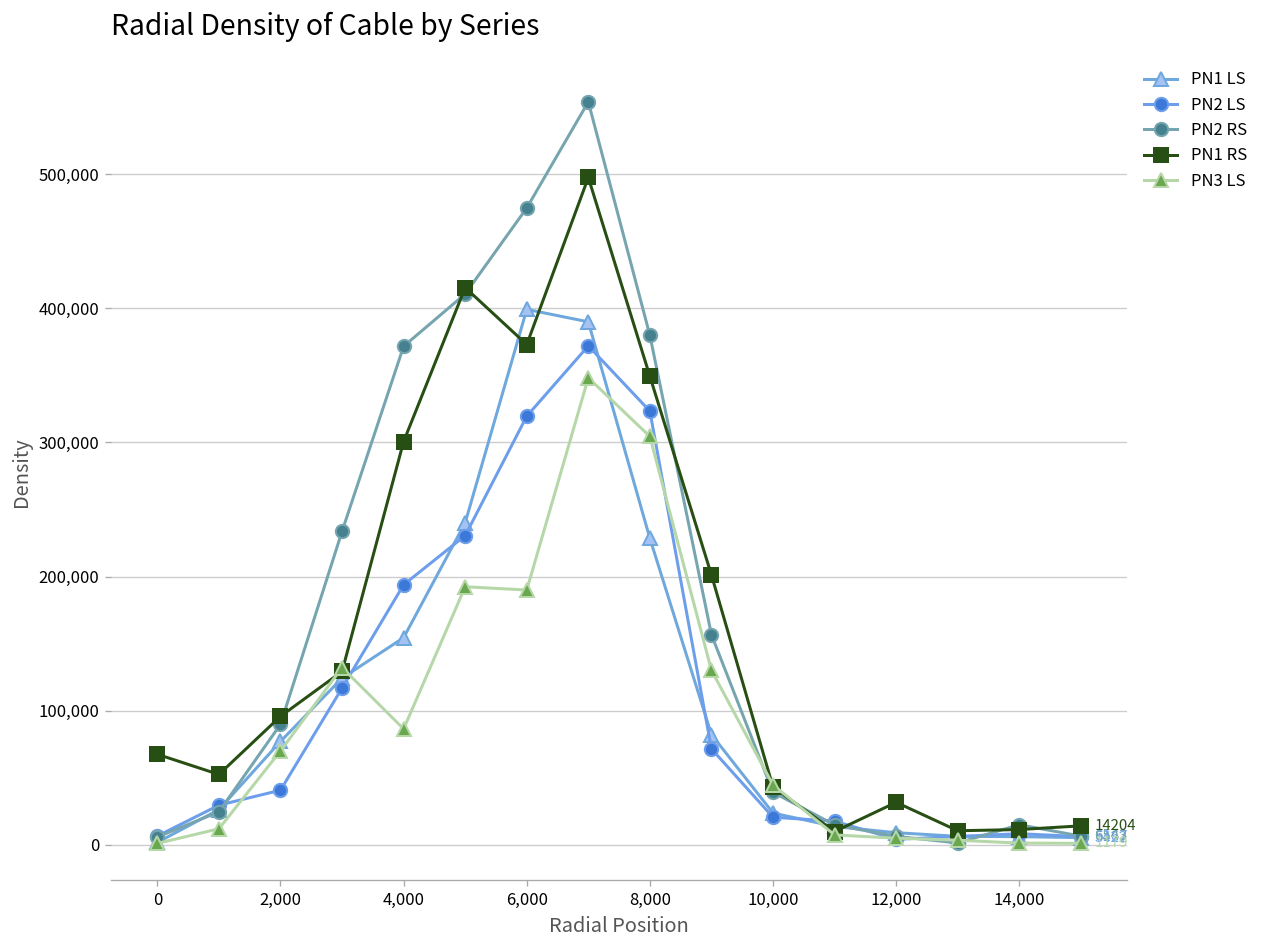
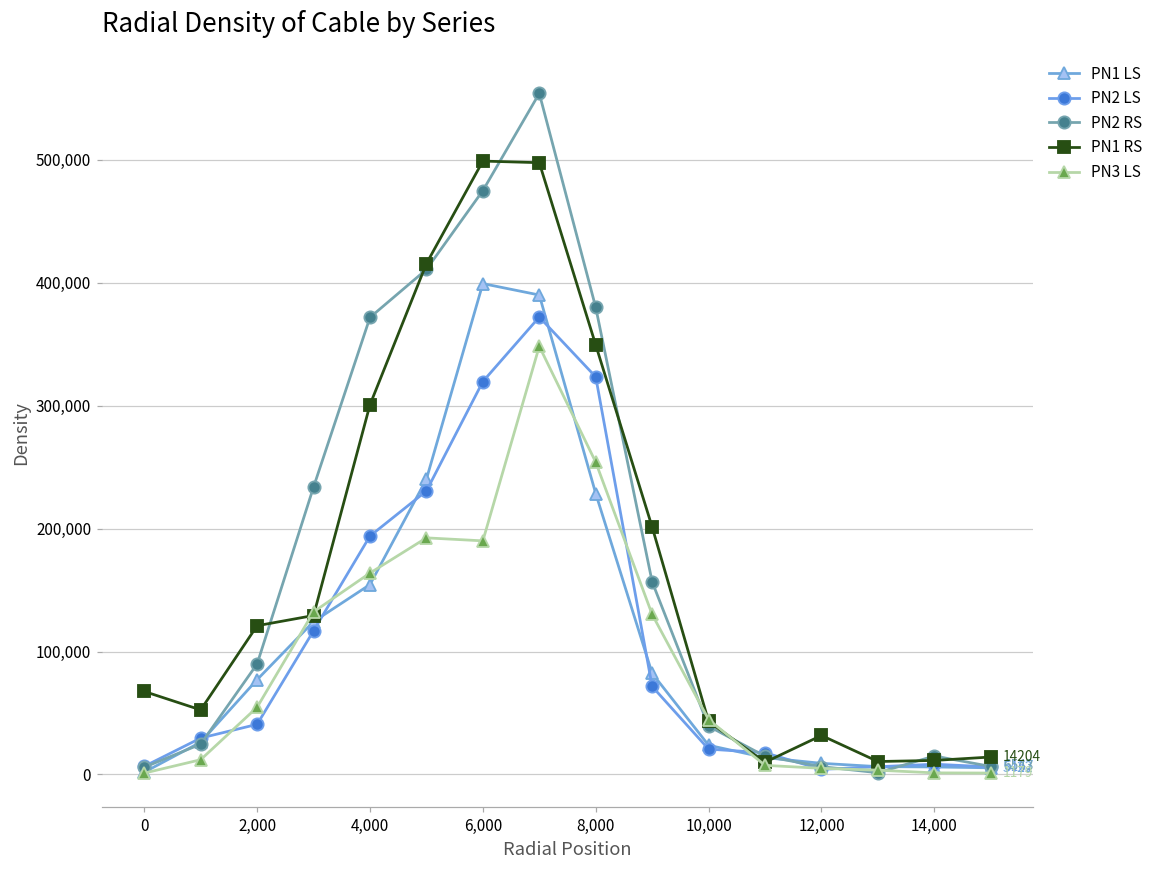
PN1 RS, 2,000: 96,000 -> 121,000
PN3 LS, 2,000: 70,000 -> 55,000
PN3 LS, 4,000: 86,000 -> 164,000
PN1 RS, 6,000: 373,000 -> 499,000
PN3 LS, 8,000: 304,000 -> 254,000
